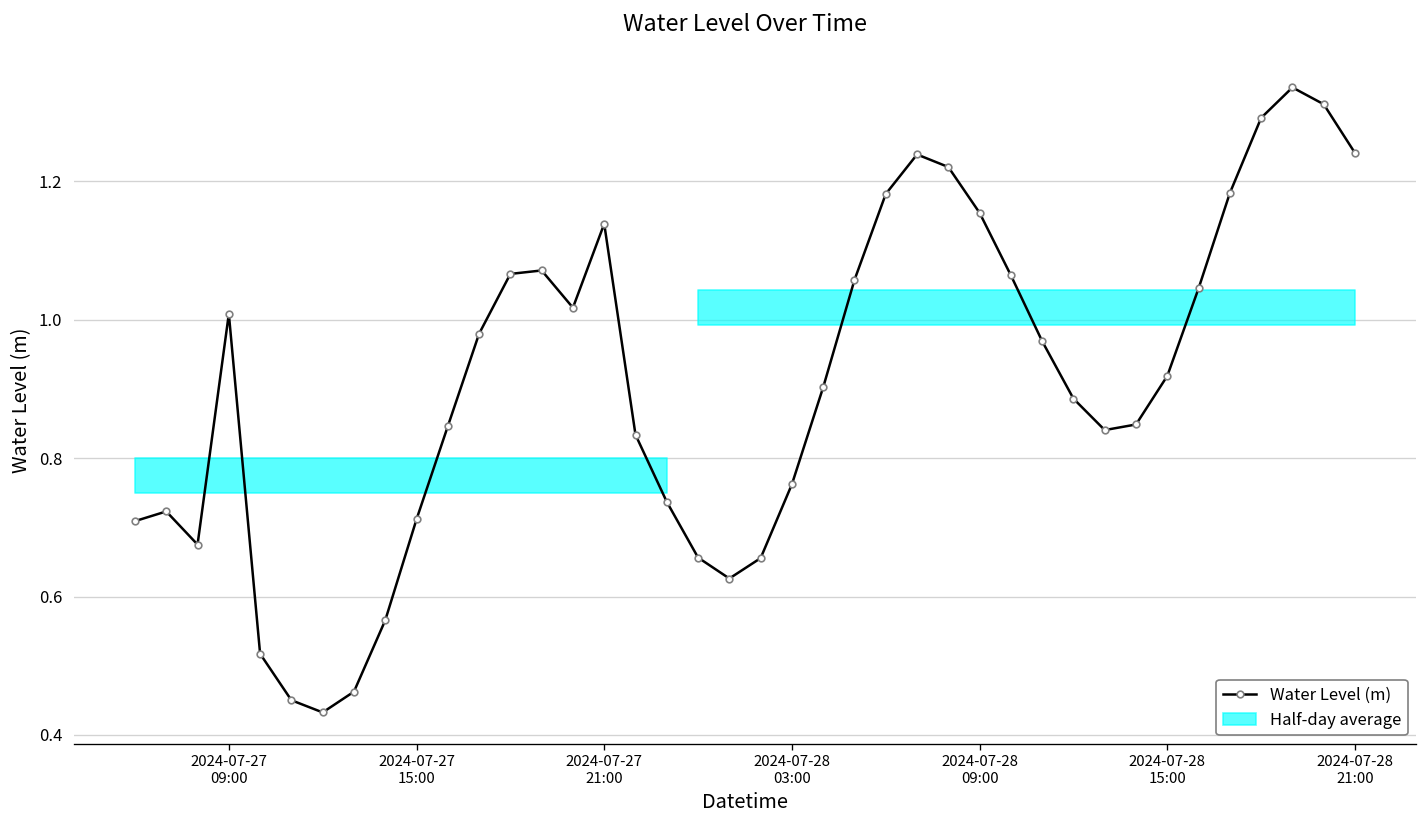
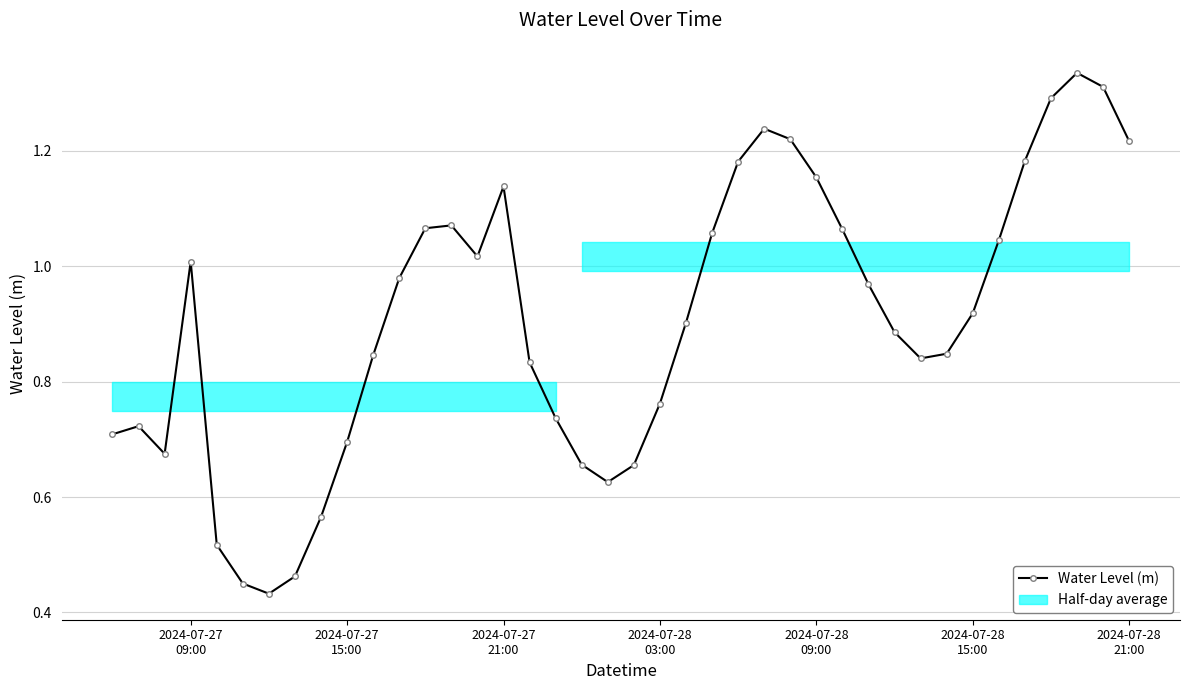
2024-07-27 15:00: 0.71 -> 0.70
2024-07-28 21:00: 1.24 -> 1.22
